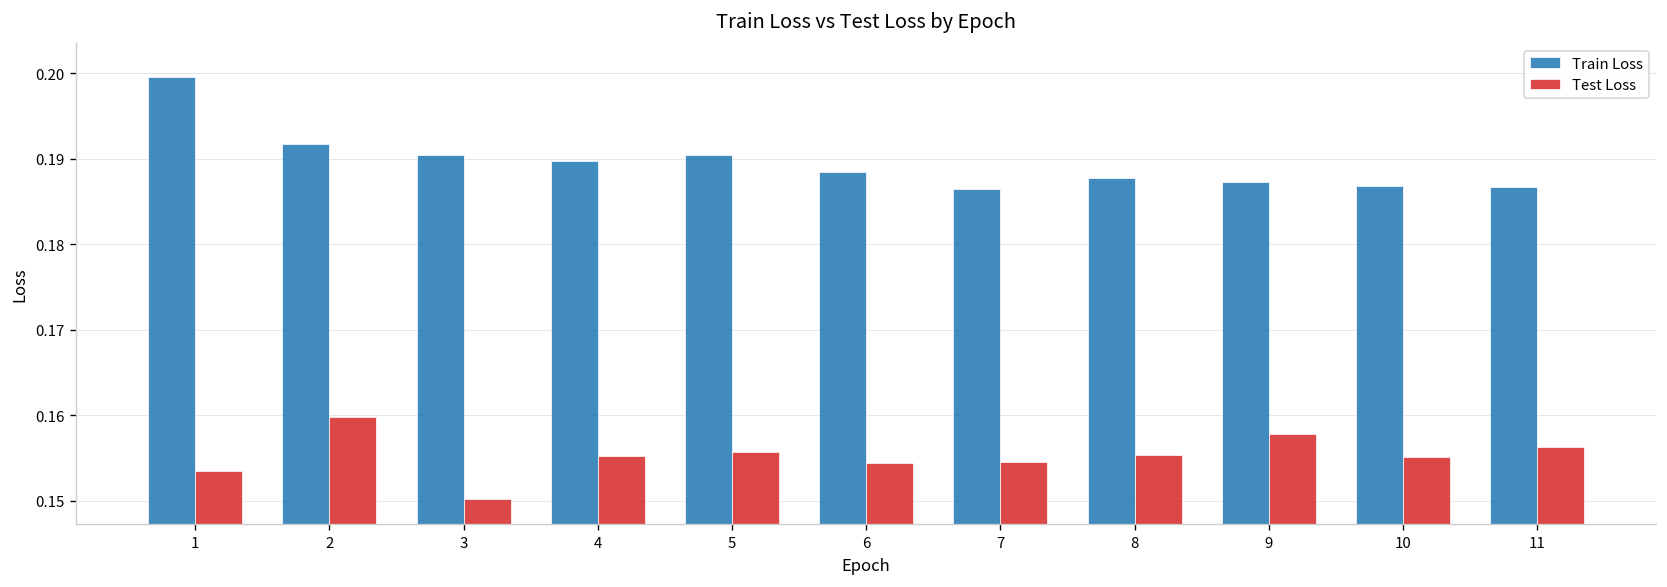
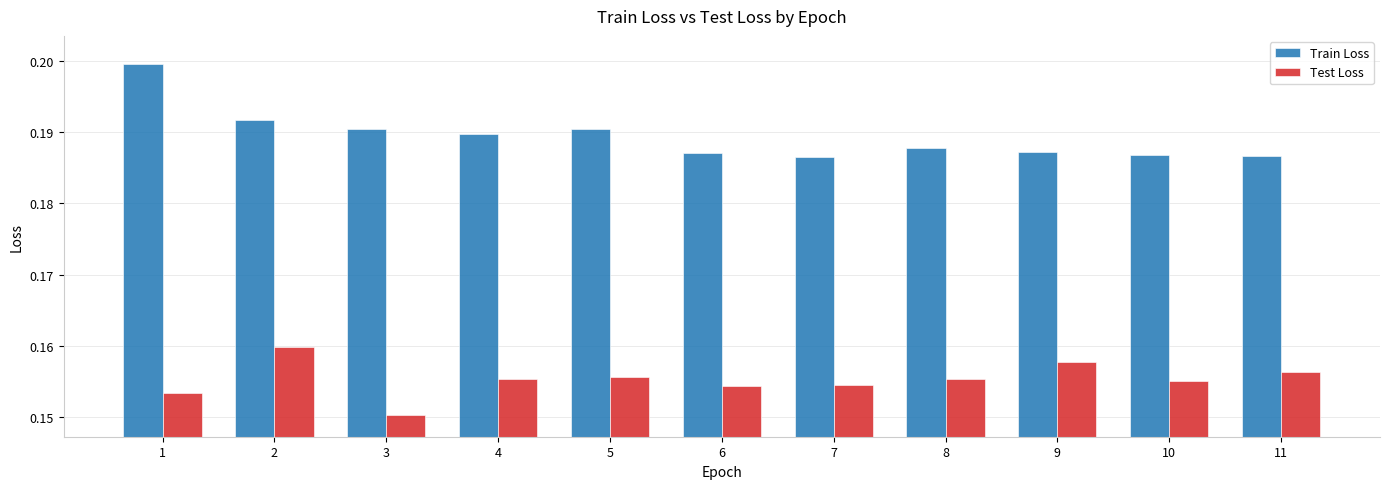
Train Loss, 6: 0.189 -> 0.187
